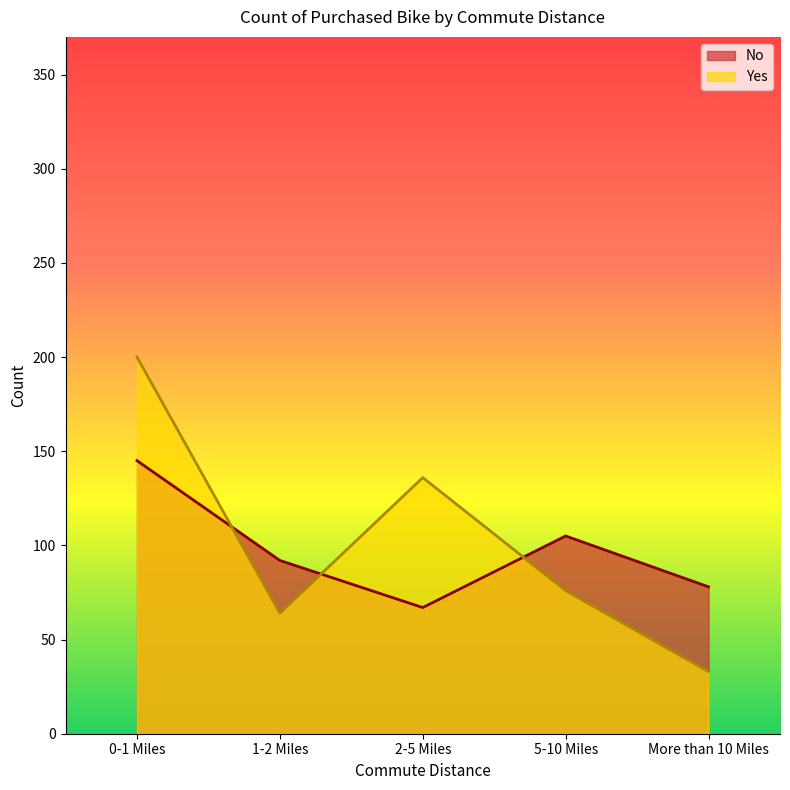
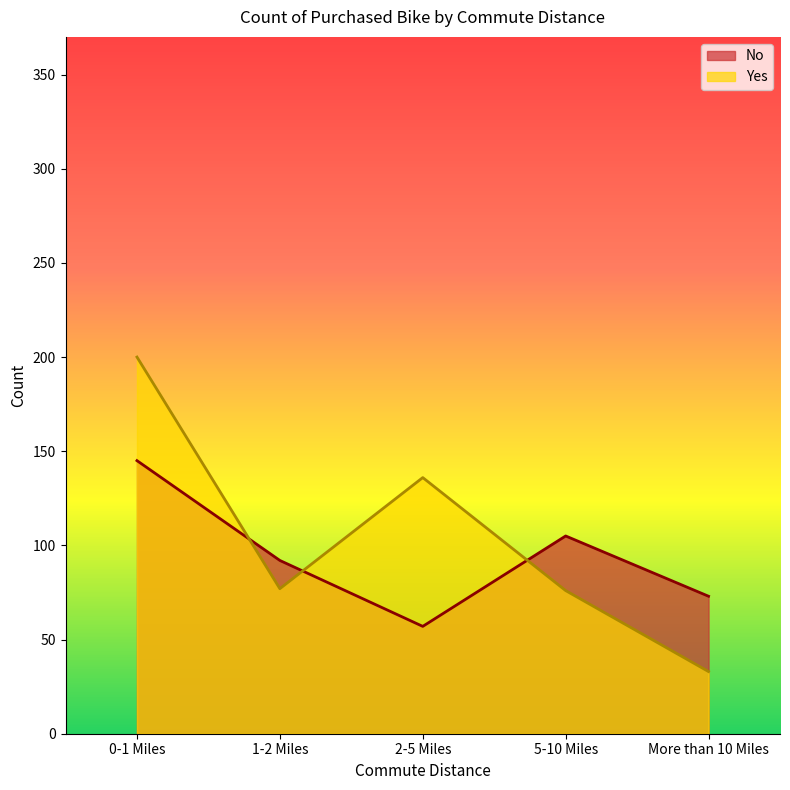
Yes, 1-2 Miles: 64 -> 77
No, 2-5 Miles: 67 -> 57
No, More than 10 Miles: 78 -> 73
